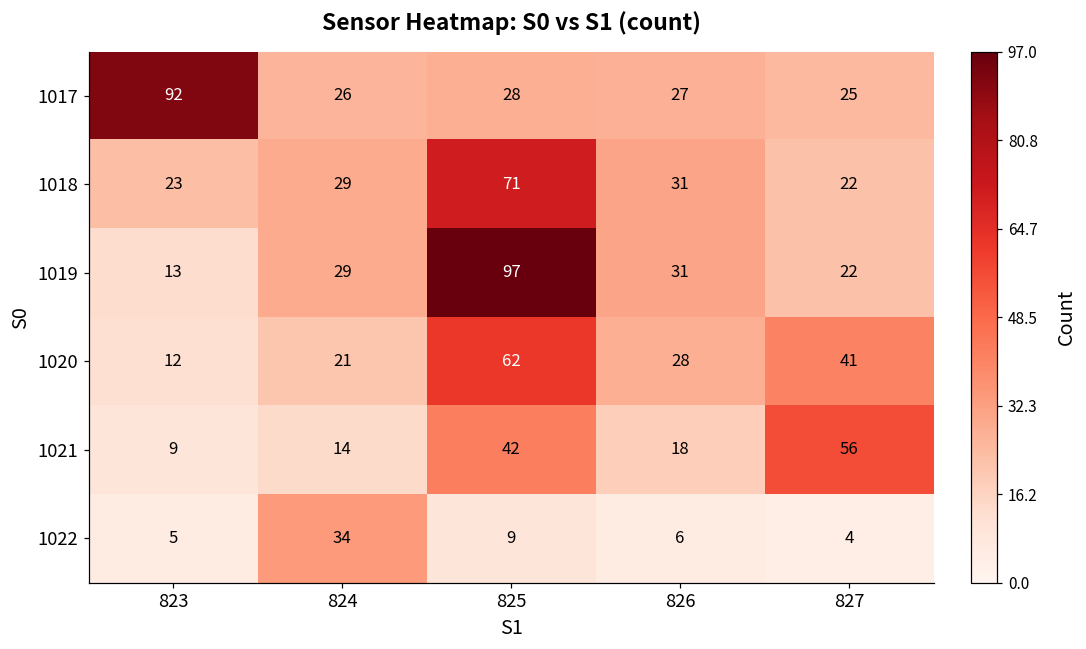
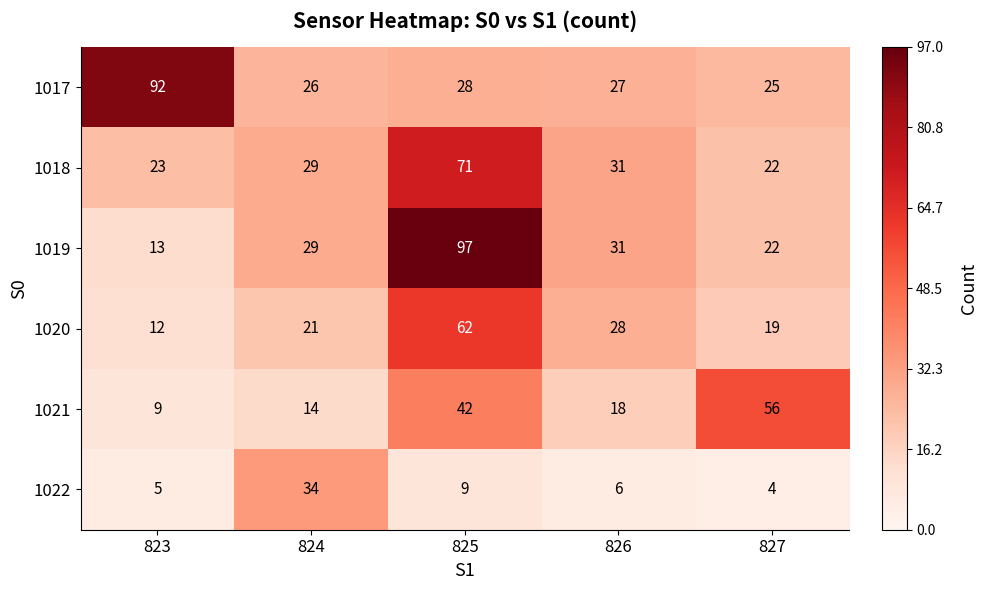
1020, 827: 41 -> 19
